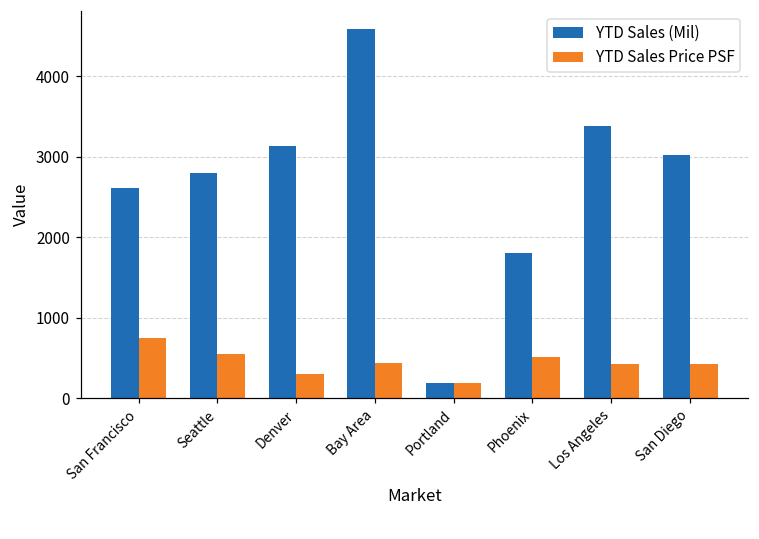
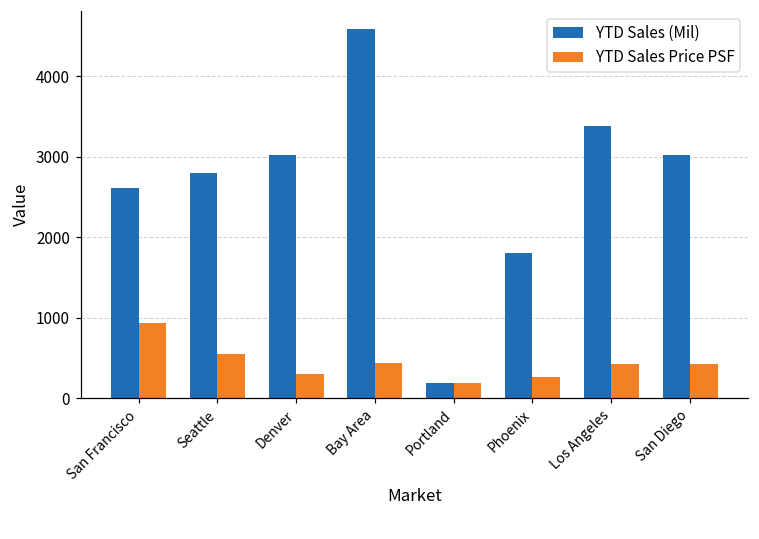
YTD Sales Price PSF, San Francisco: 700 -> 900
YTD Sales (Mil), Denver: 3100 -> 3000
YTD Sales Price PSF, Phoenix: 500 -> 300
